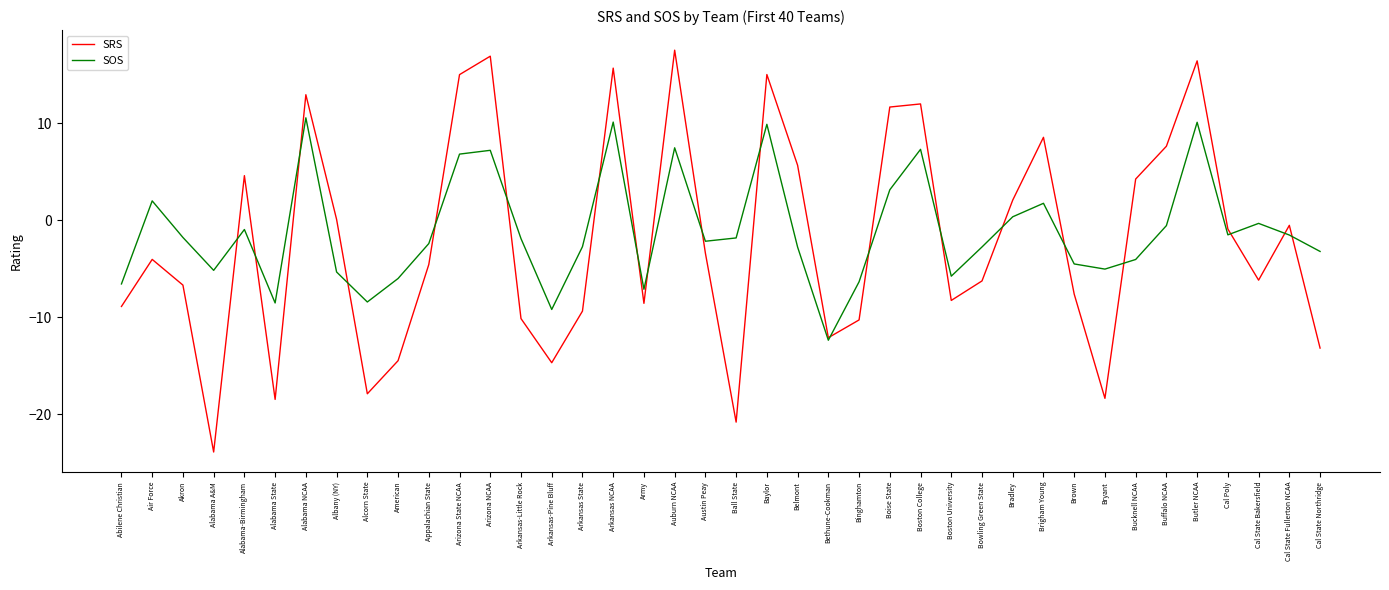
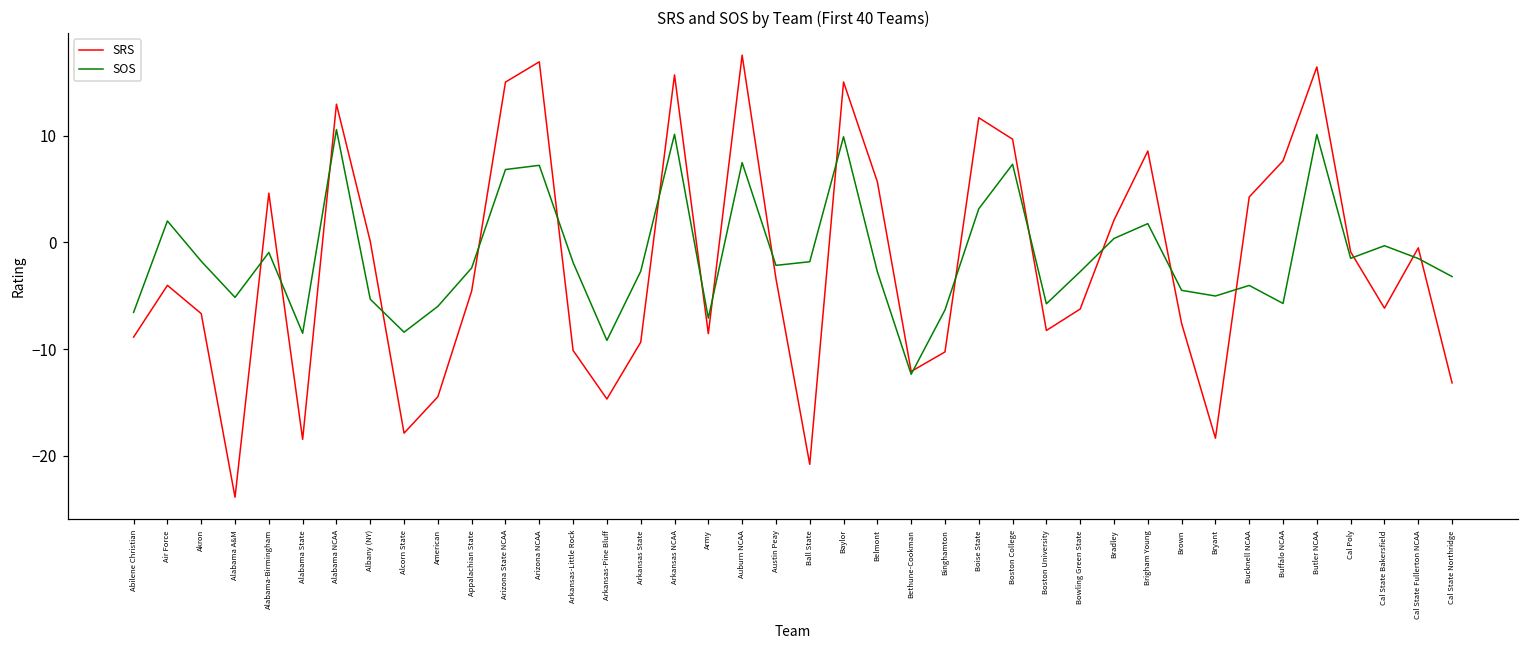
SRS, Boston College: 12 -> 10
SOS, Buffalo NCAA: -1 -> -6
